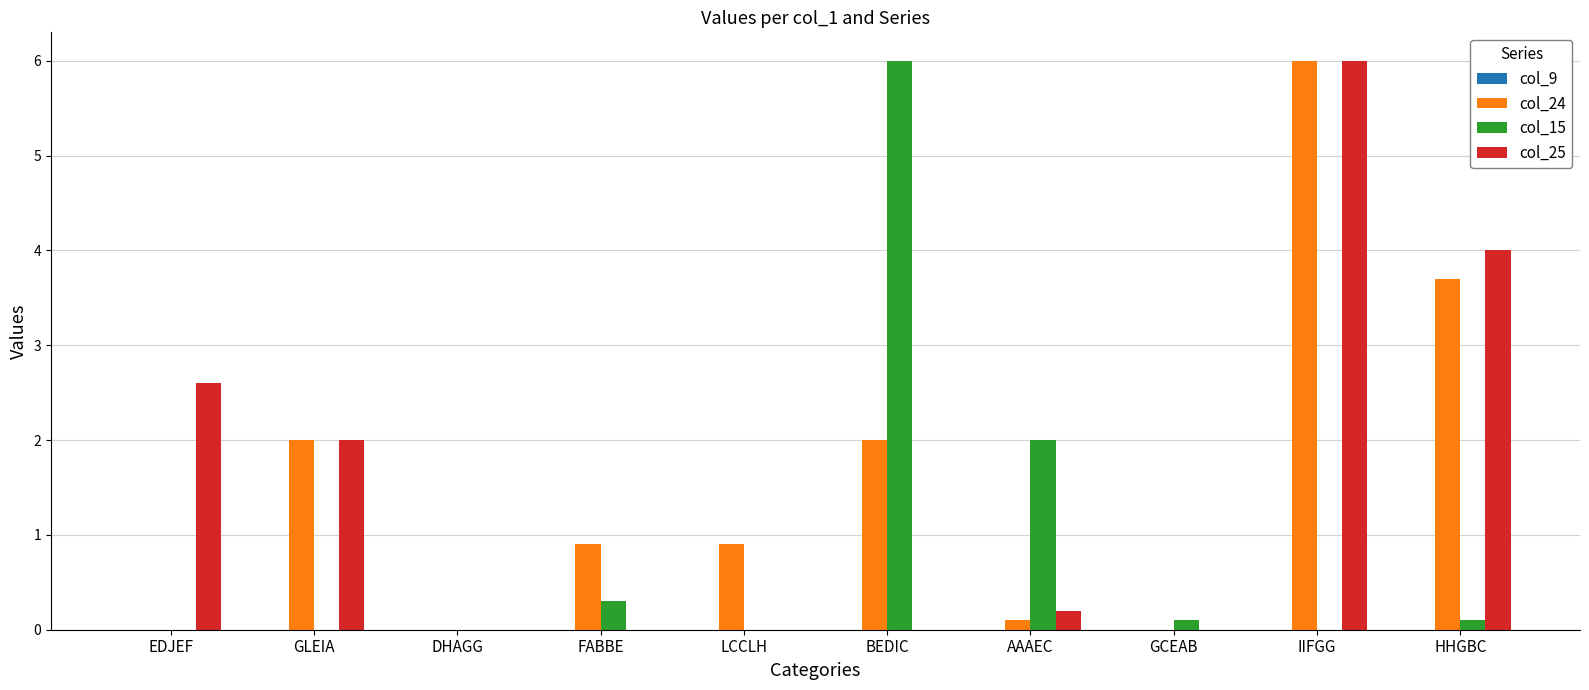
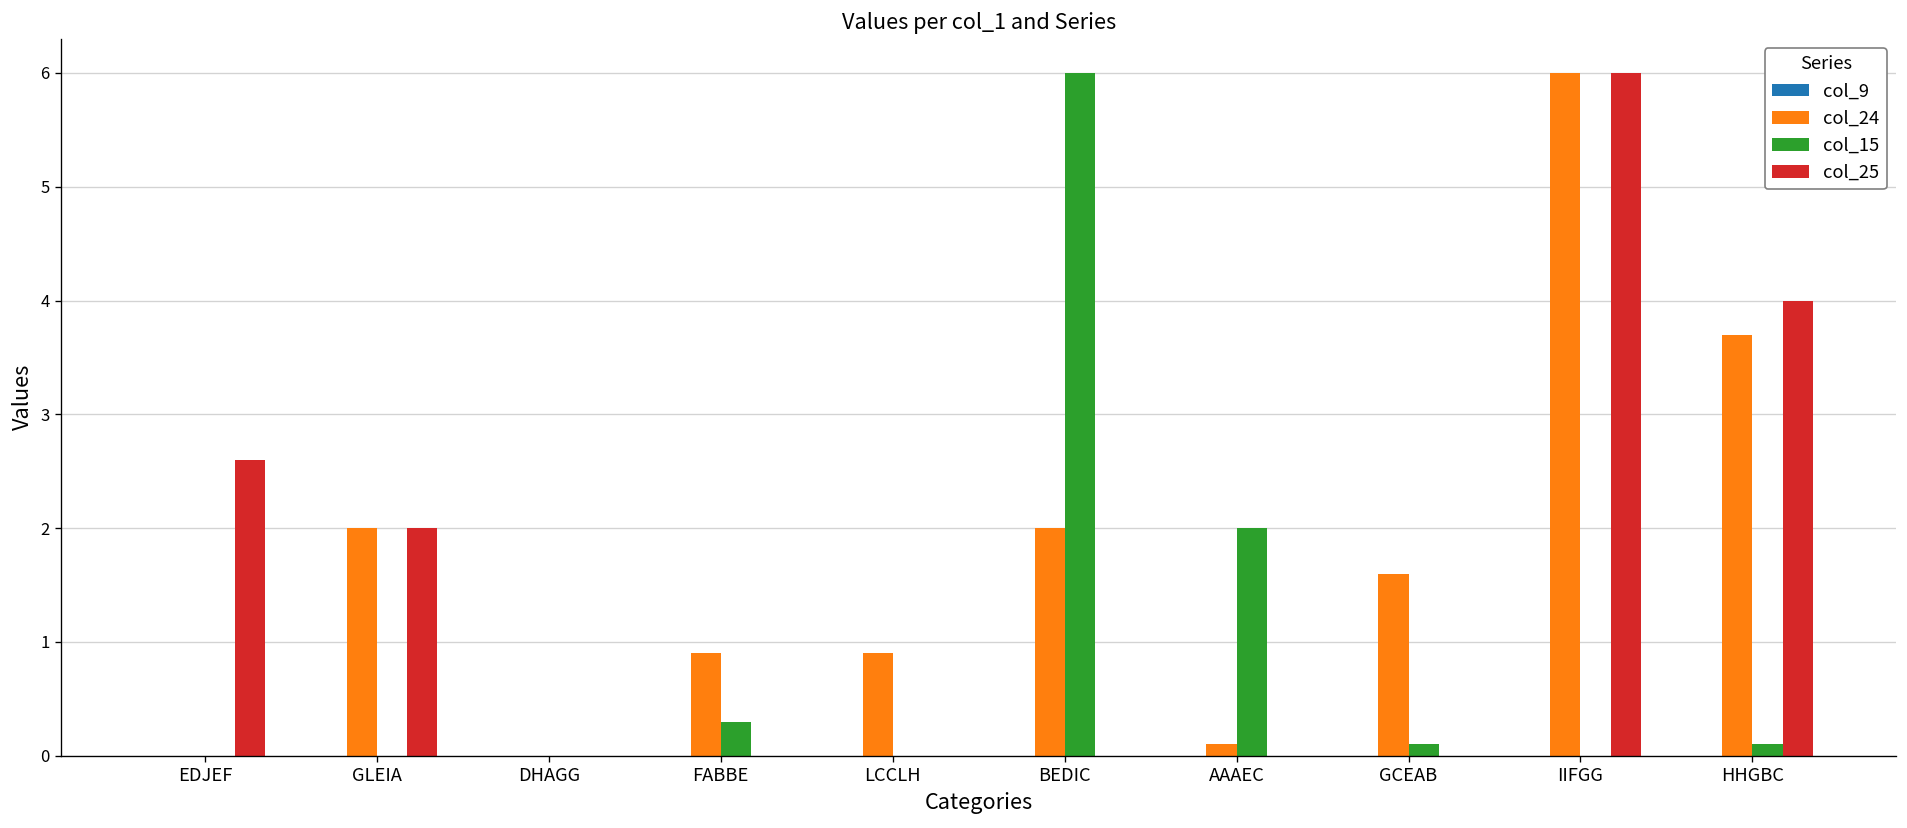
col_25, AAAEC: 0.2 -> 0.0
col_24, GCEAB: 0.0 -> 1.6
